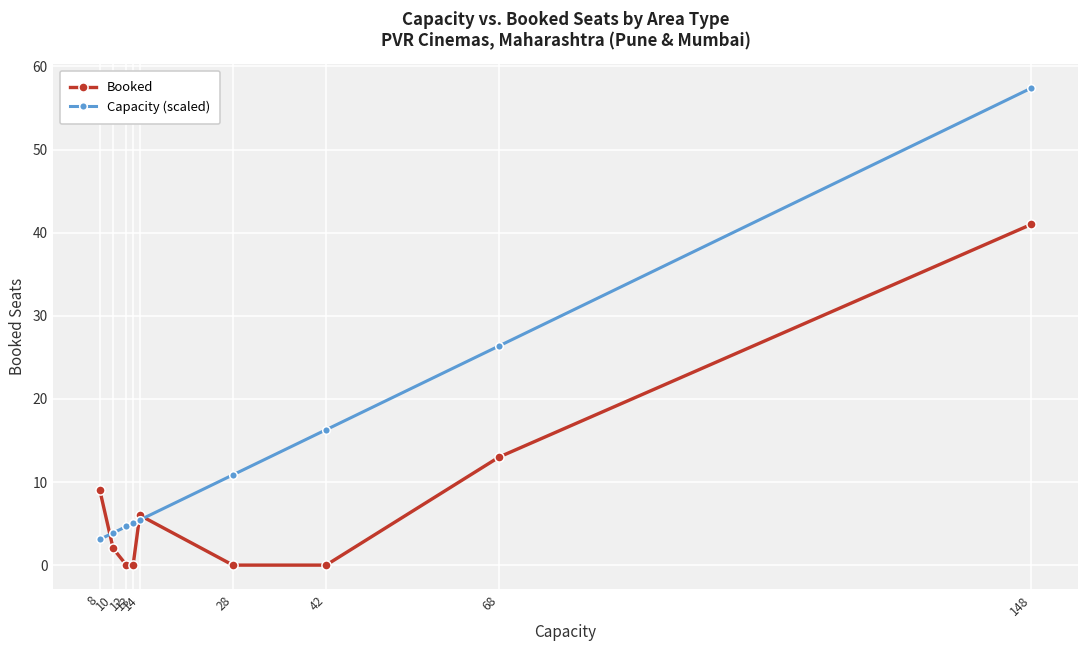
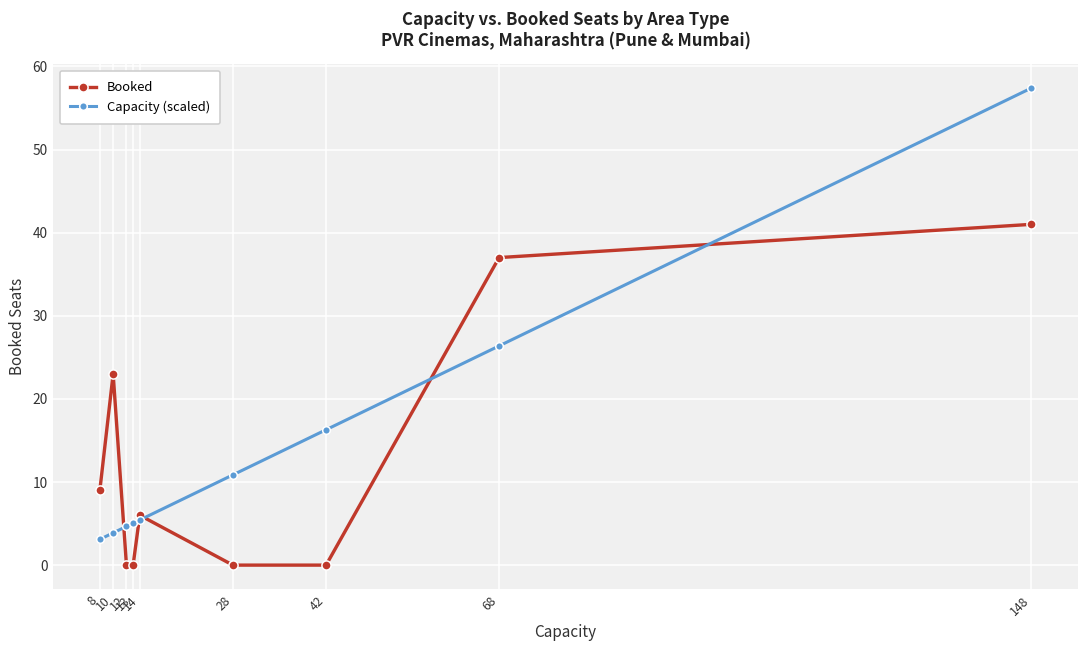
Booked, 10: 2 -> 23
Booked, 68: 13 -> 37
